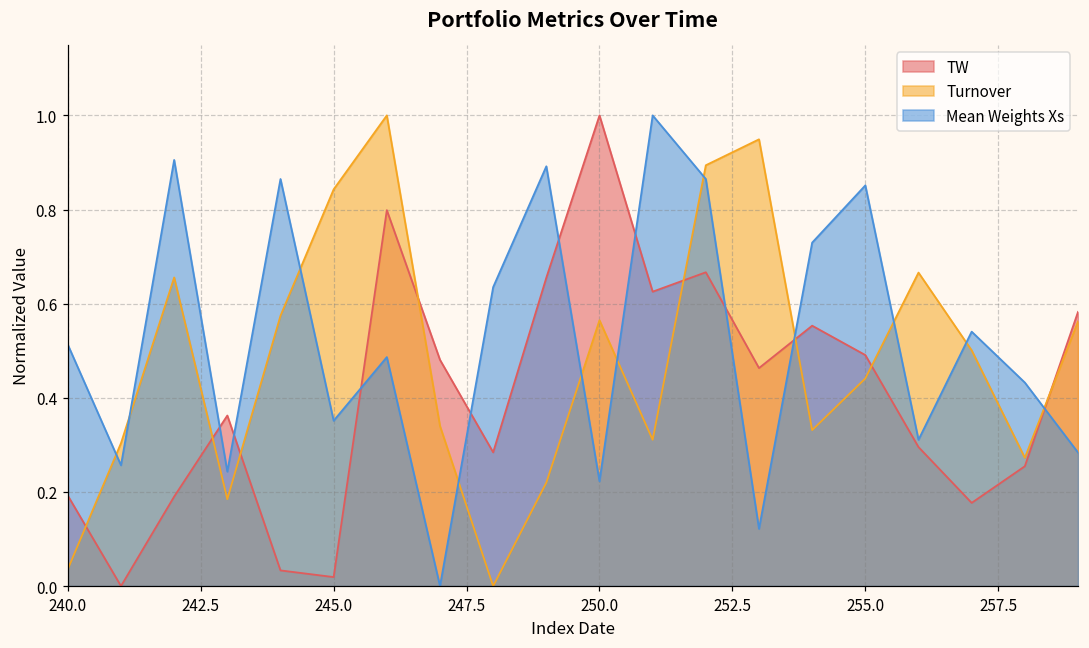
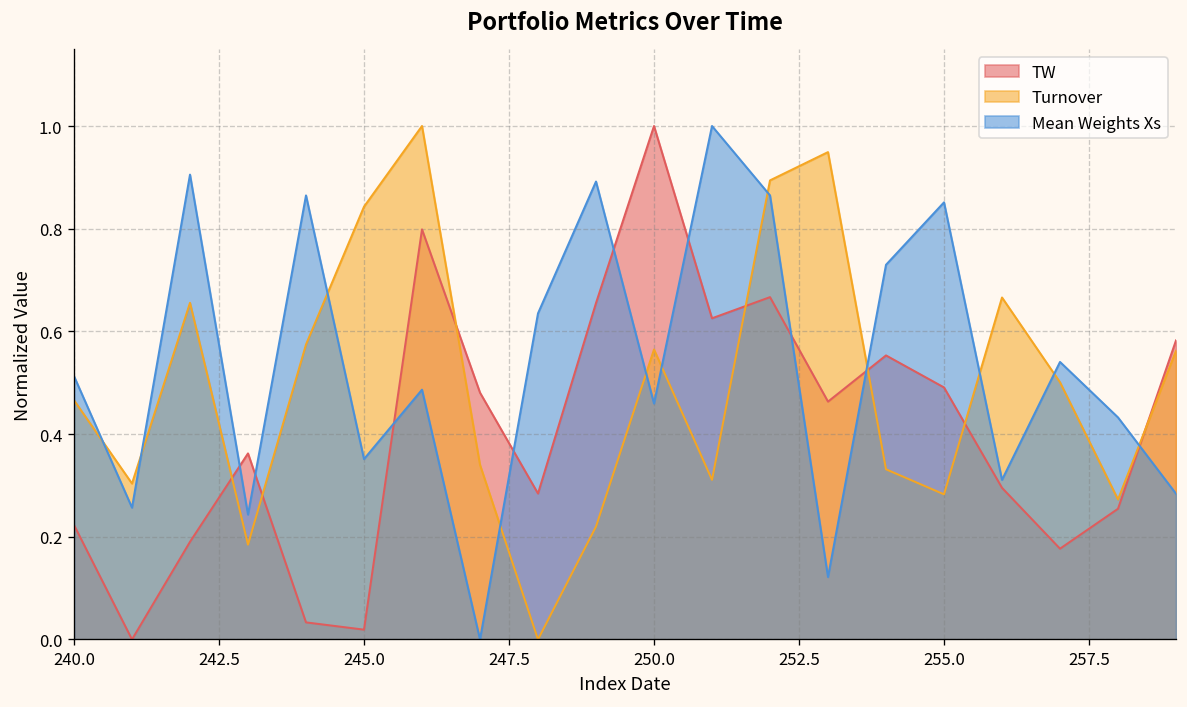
TW, 240.0: 0.19 -> 0.22
Turnover, 240.0: 0.04 -> 0.47
Mean Weights Xs, 250.0: 0.22 -> 0.46
Turnover, 255.0: 0.44 -> 0.28
